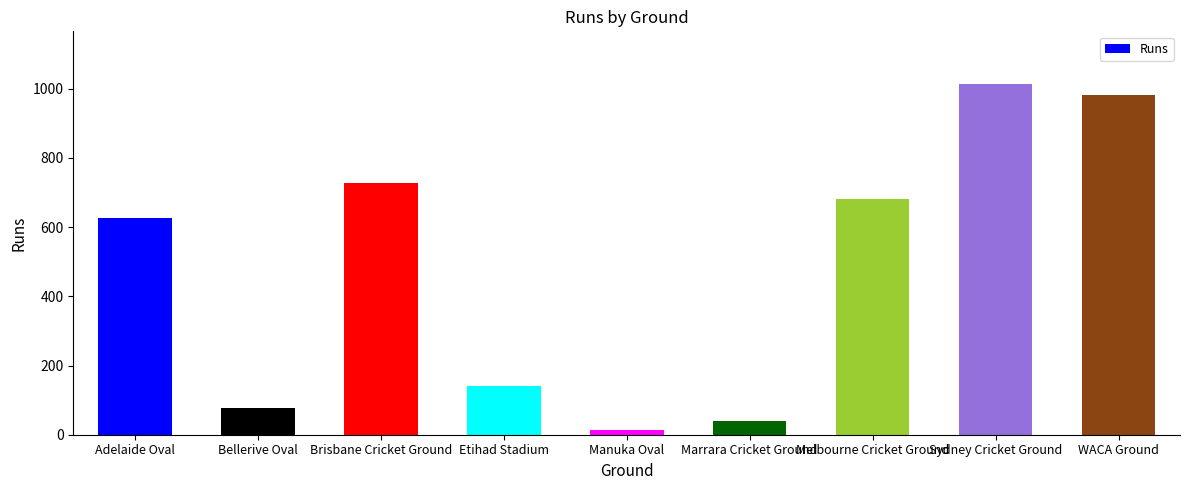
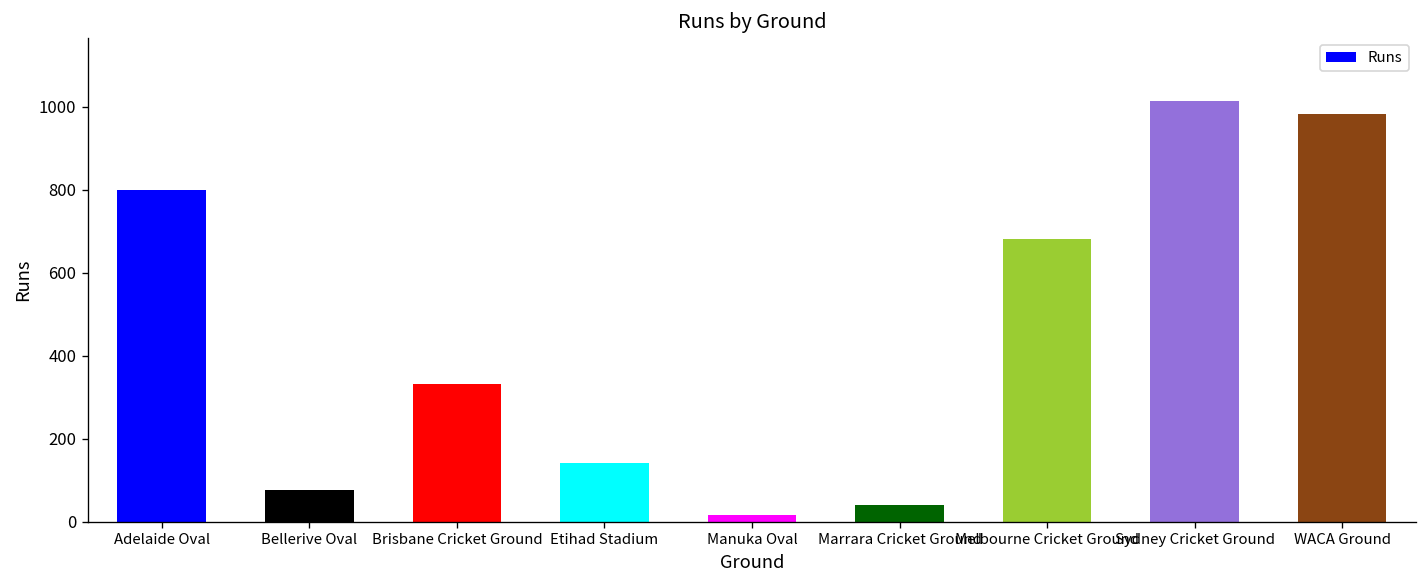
Adelaide Oval: 630 -> 800
Brisbane Cricket Ground: 730 -> 330
